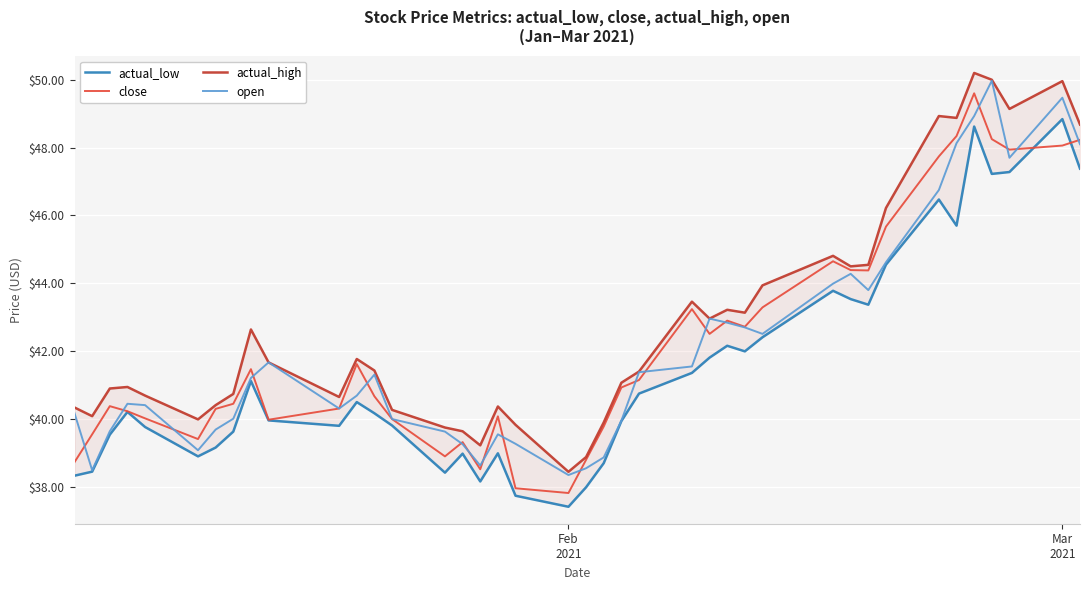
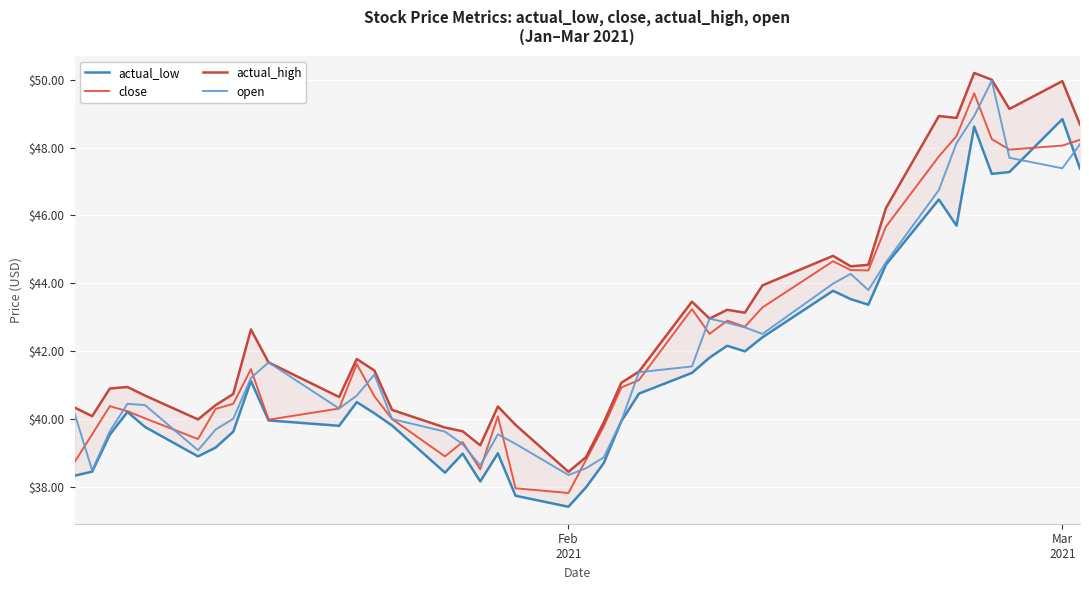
open, Mar 2021: $49.5 -> $47.4
